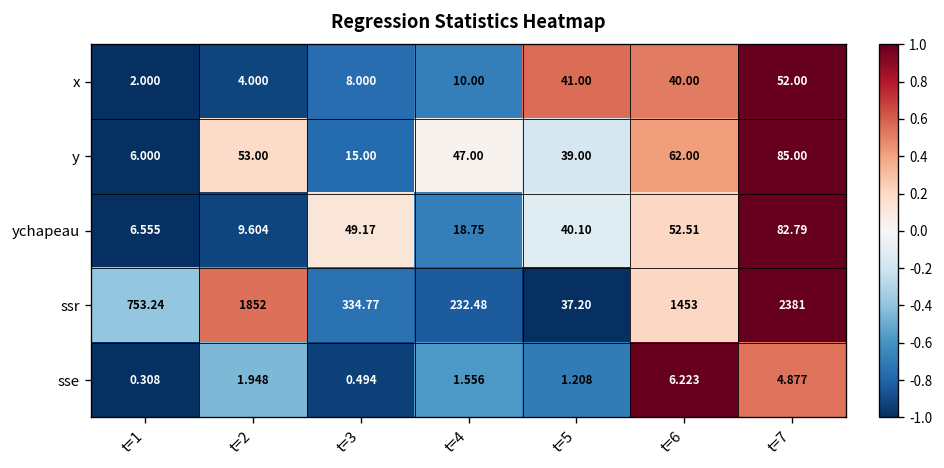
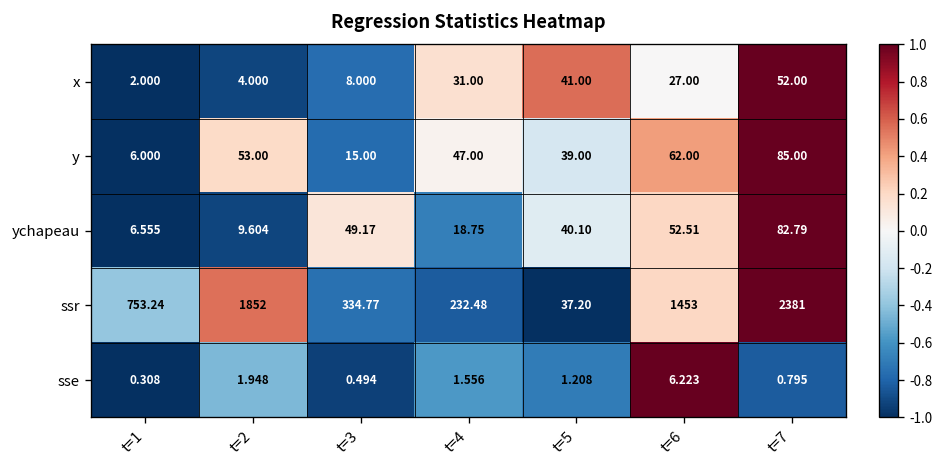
x, t=4: 10.00 -> 31.00
x, t=6: 40.00 -> 27.00
sse, t=7: 4.877 -> 0.795
